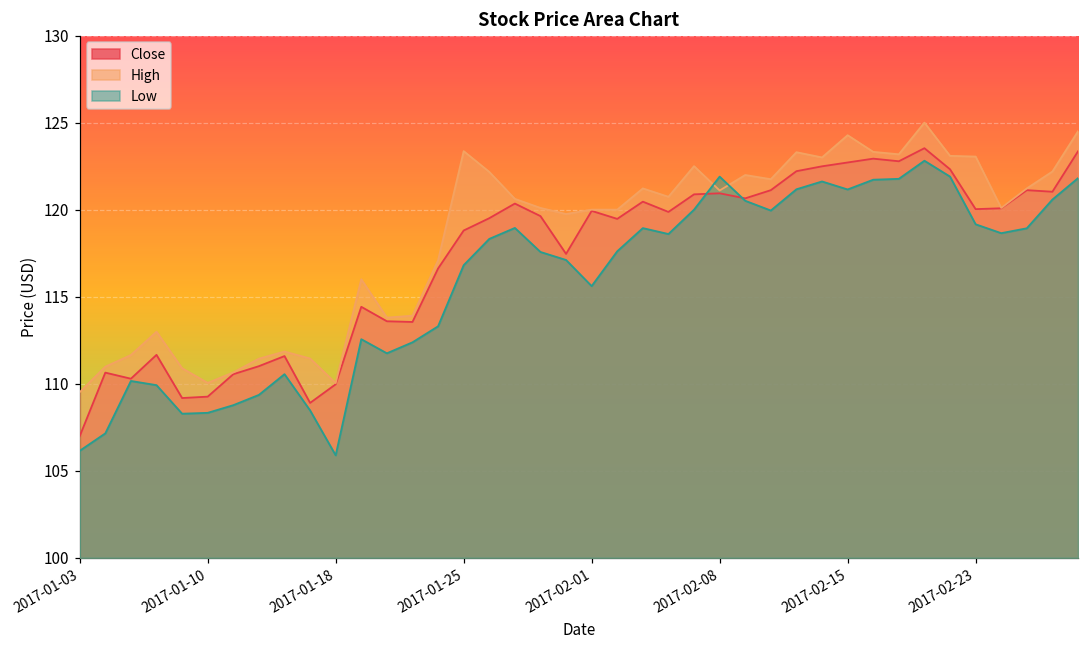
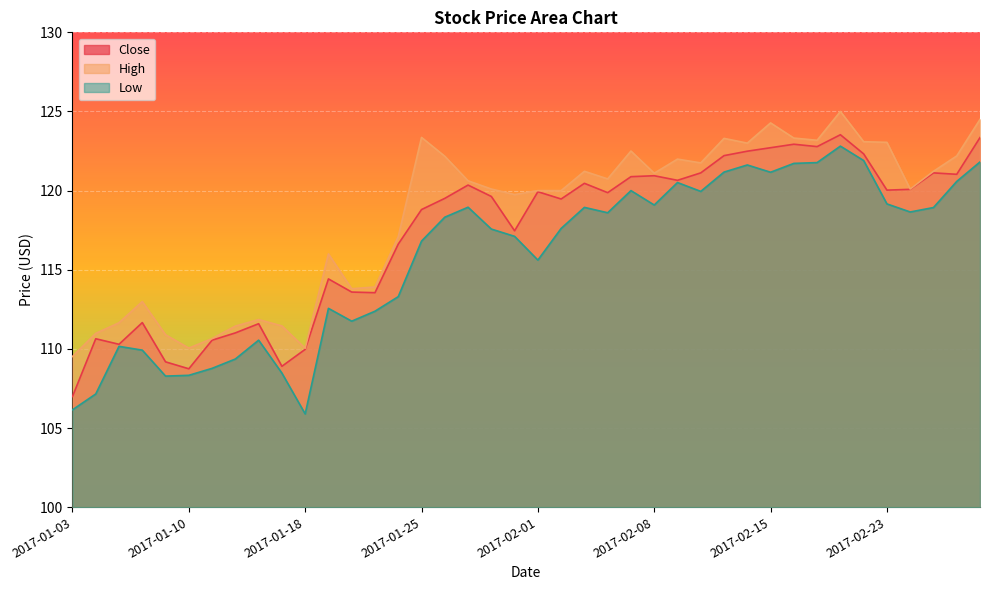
Close, 2017-01-10: 109.3 -> 108.7
Low, 2017-02-08: 121.9 -> 119.1
